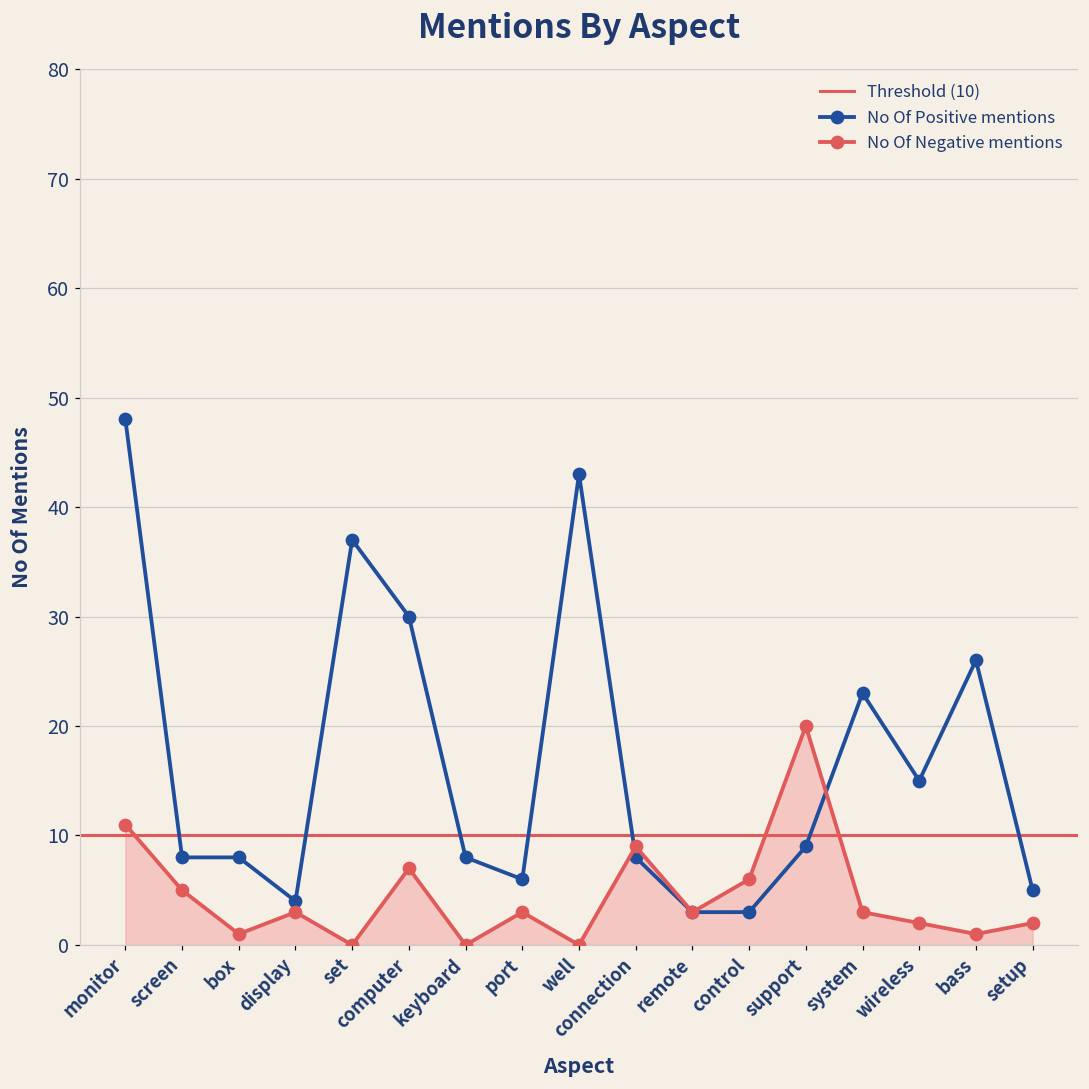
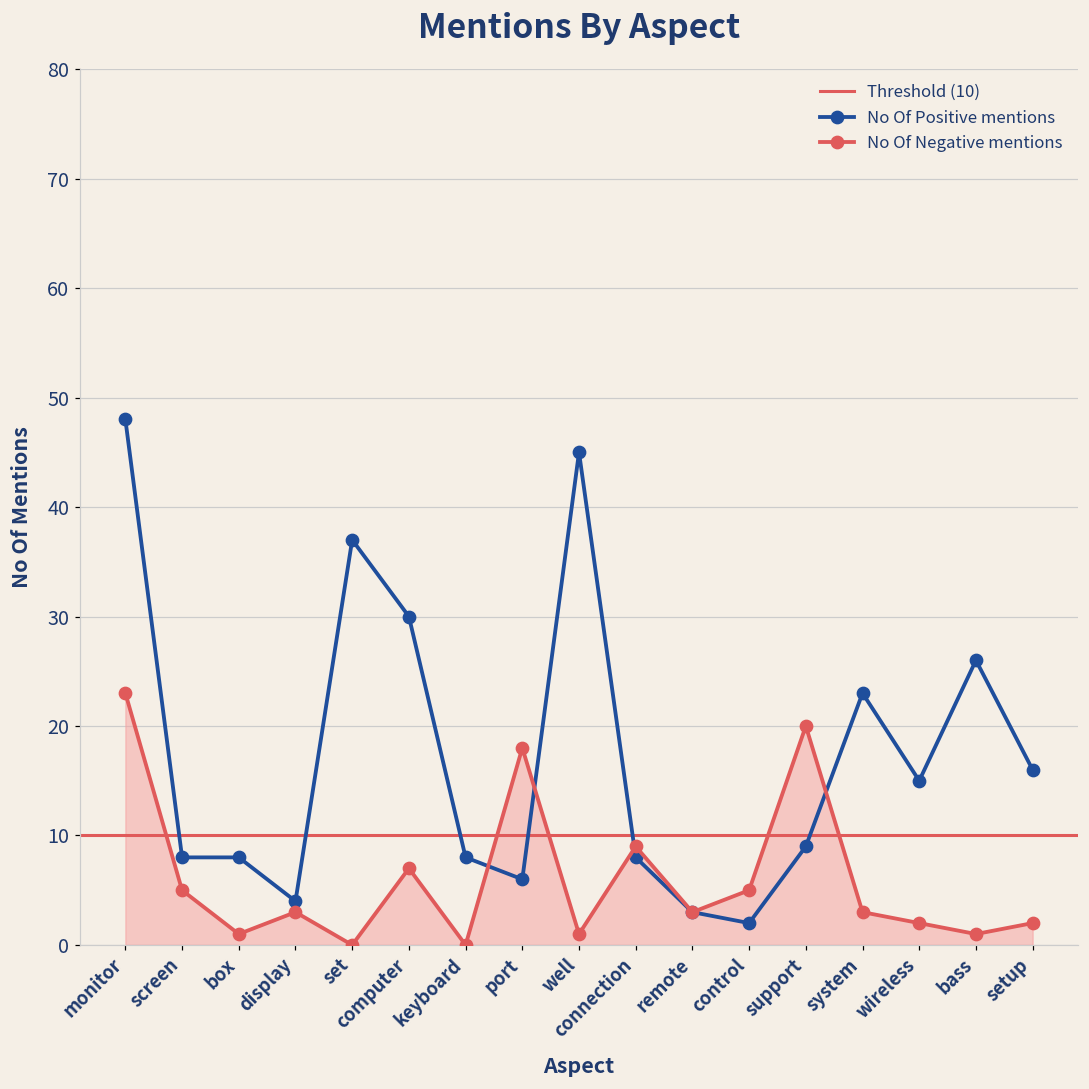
No Of Negative mentions, monitor: 11 -> 23
No Of Negative mentions, port: 3 -> 18
No Of Positive mentions, well: 43 -> 45
No Of Negative mentions, well: 0 -> 1
No Of Positive mentions, control: 3 -> 2
No Of Negative mentions, control: 6 -> 5
No Of Positive mentions, setup: 5 -> 16
